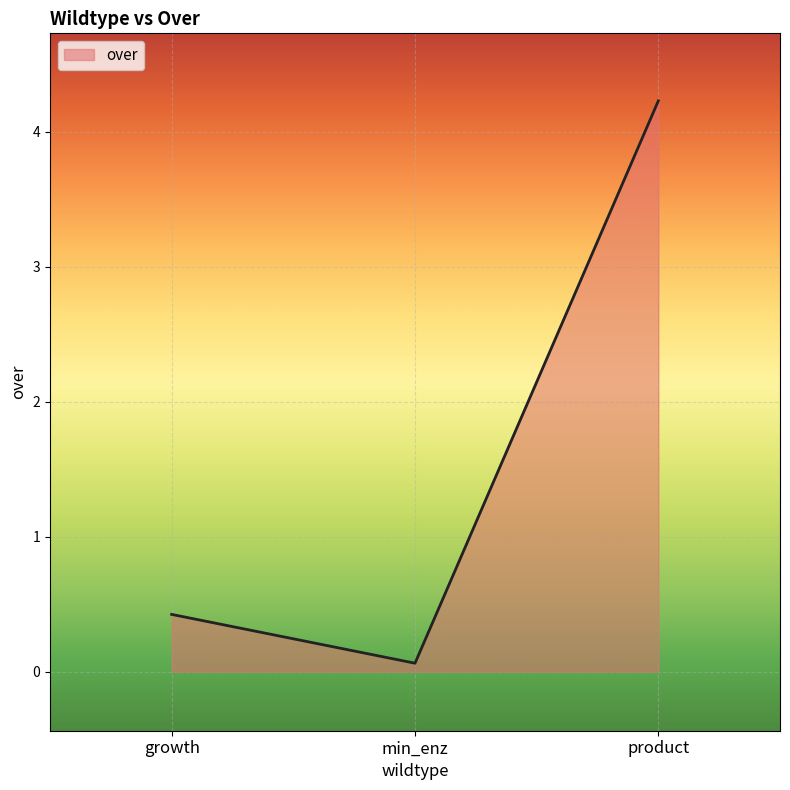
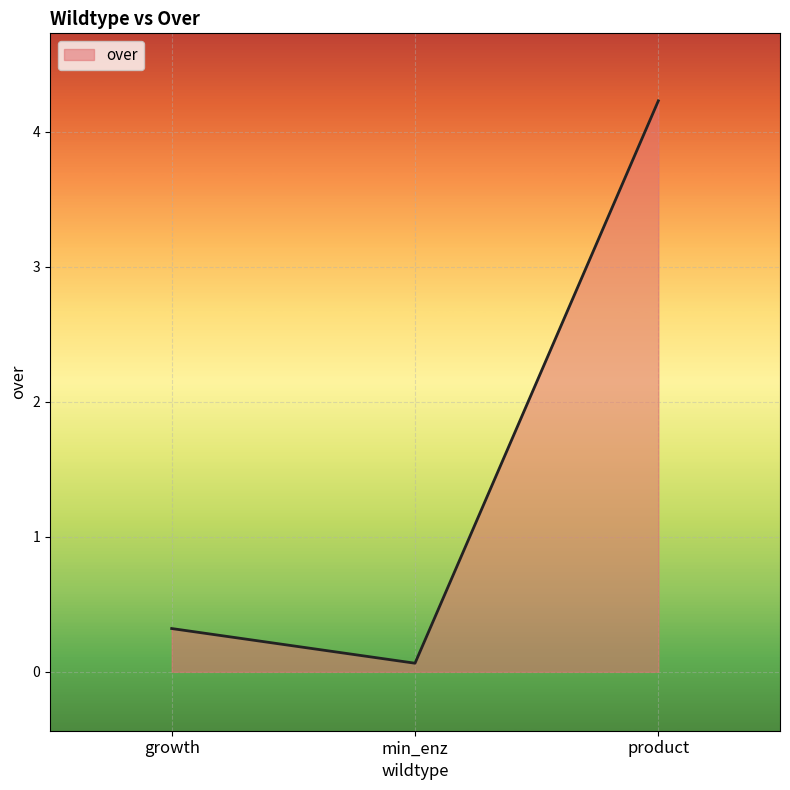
growth: 0.42 -> 0.32
